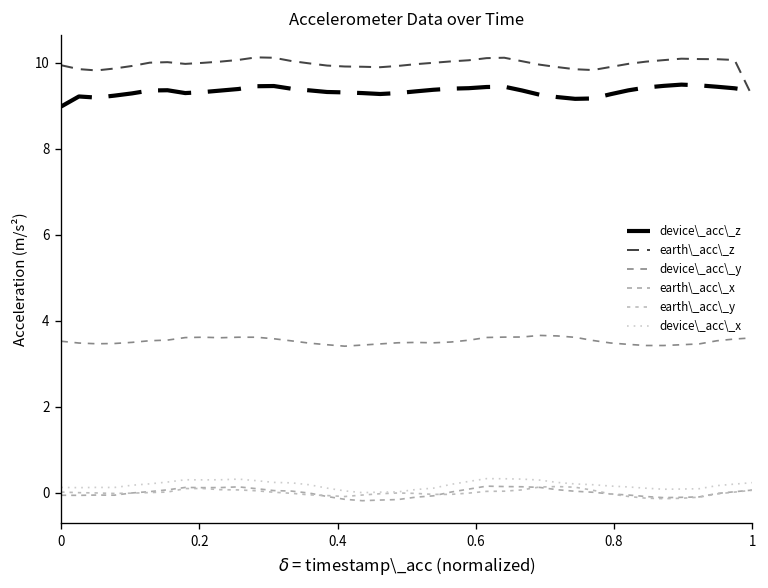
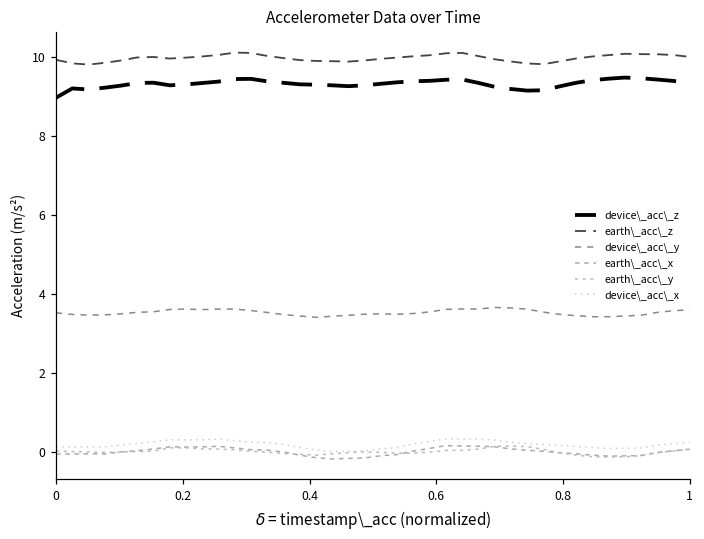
earth\_acc\_z, 1: 9.2 -> 10.0
